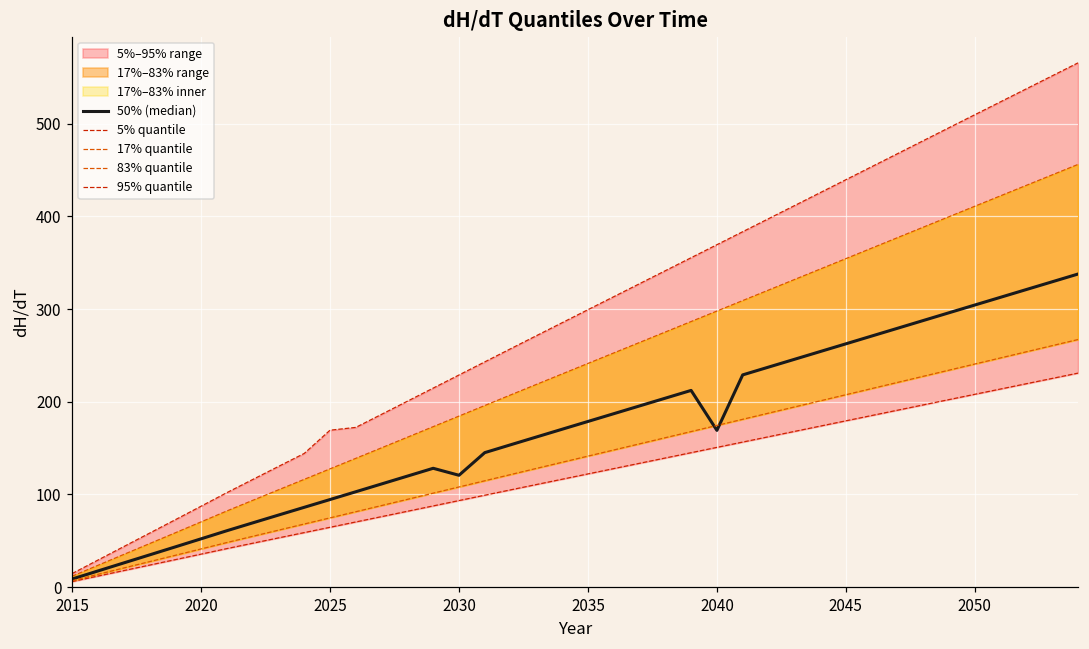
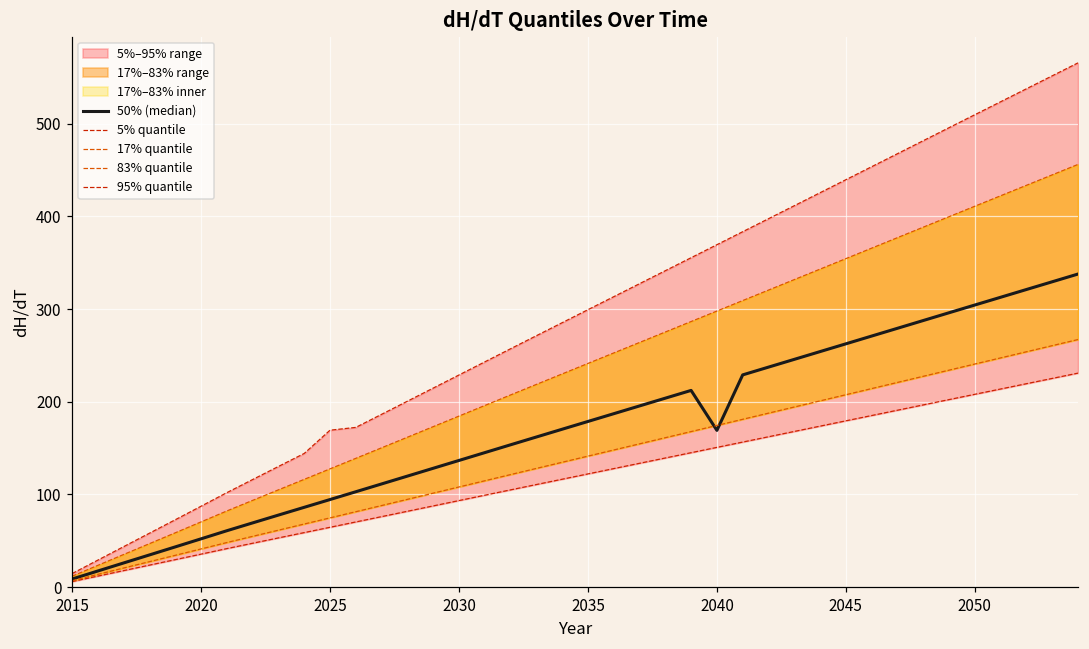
50% (median), 2030: 120 -> 140
